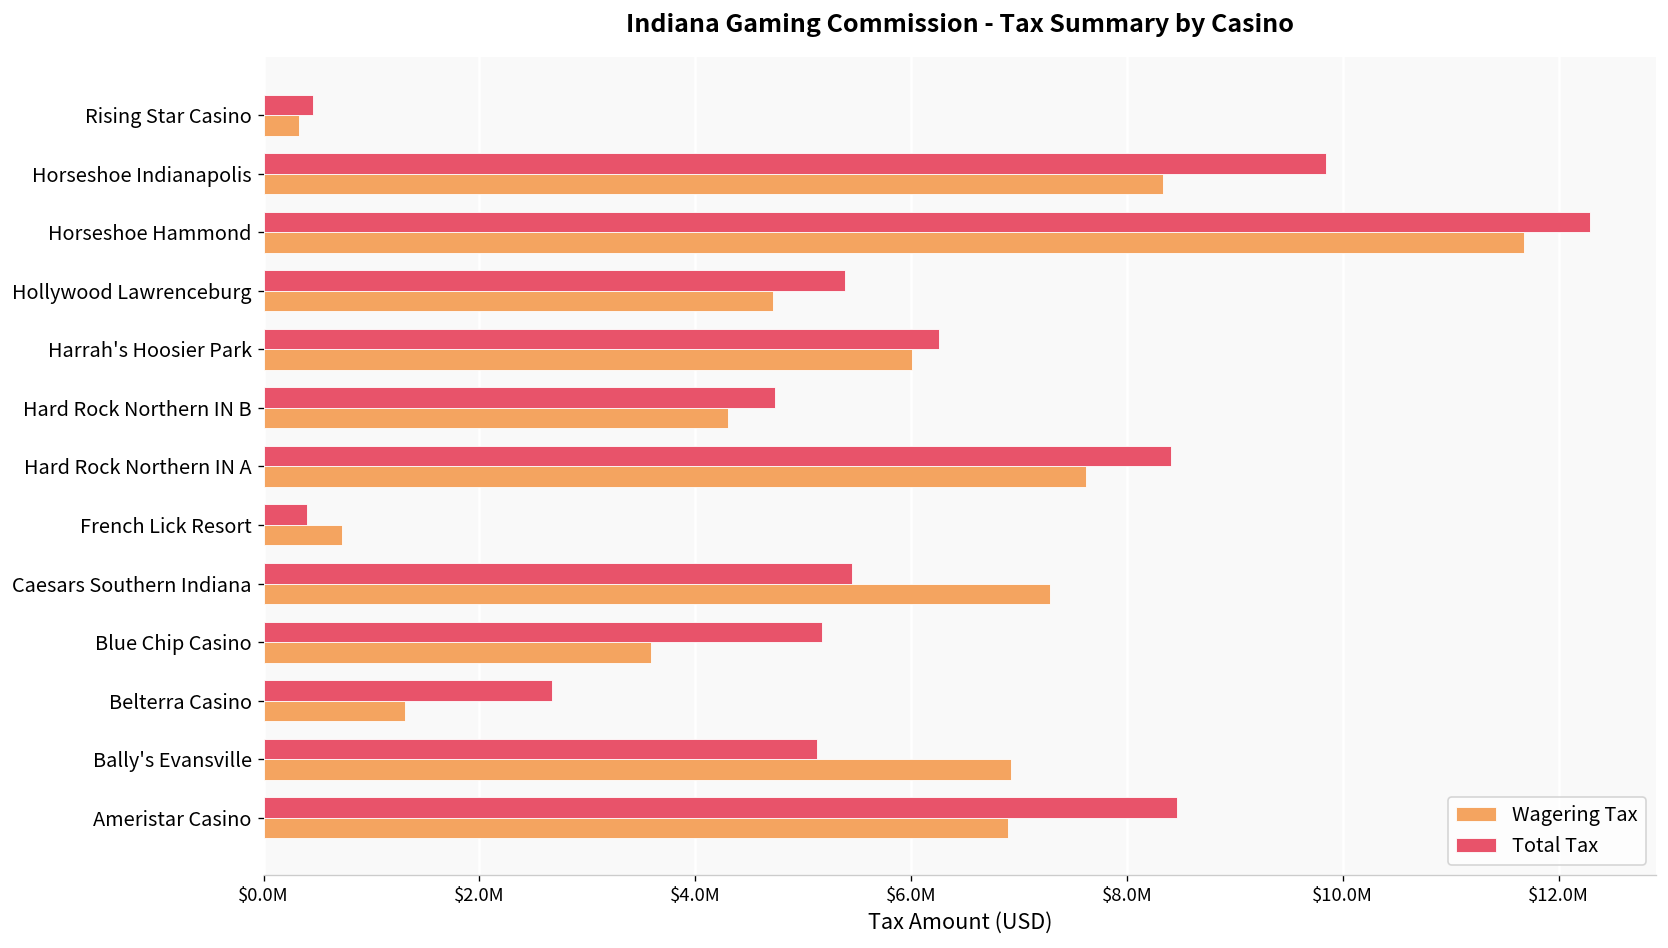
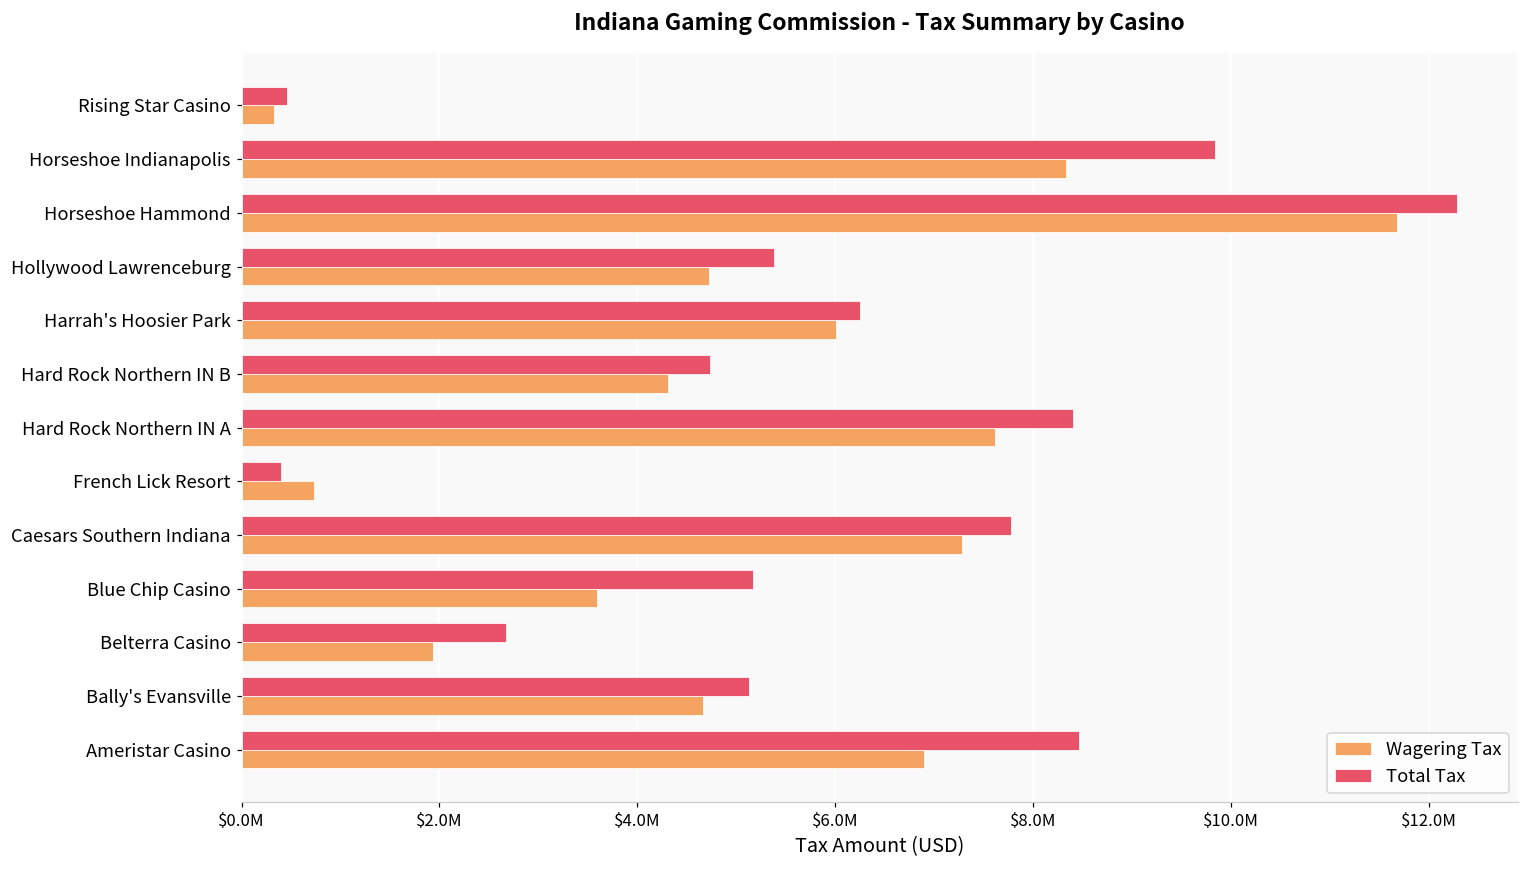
Total Tax, Caesars Southern Indiana: $5500000 -> $7800000
Wagering Tax, Belterra Casino: $1300000 -> $1900000
Wagering Tax, Bally's Evansville: $6900000 -> $4700000
